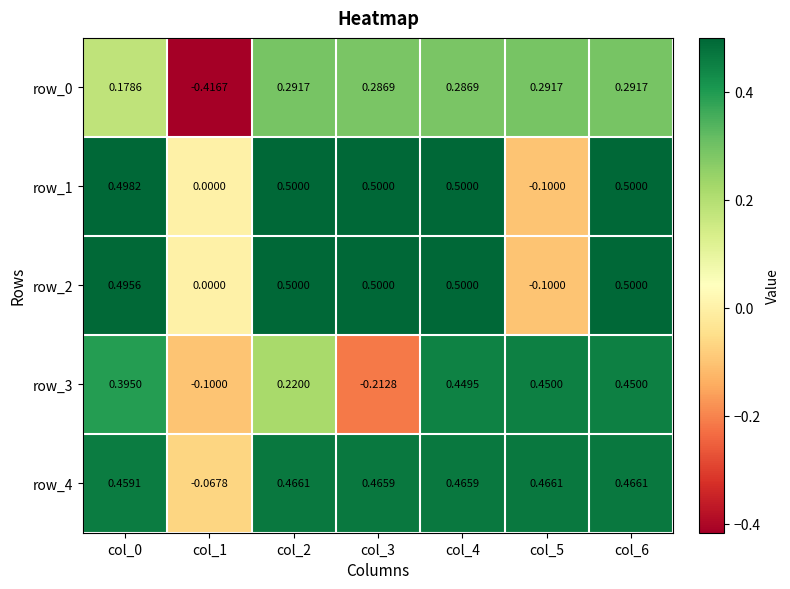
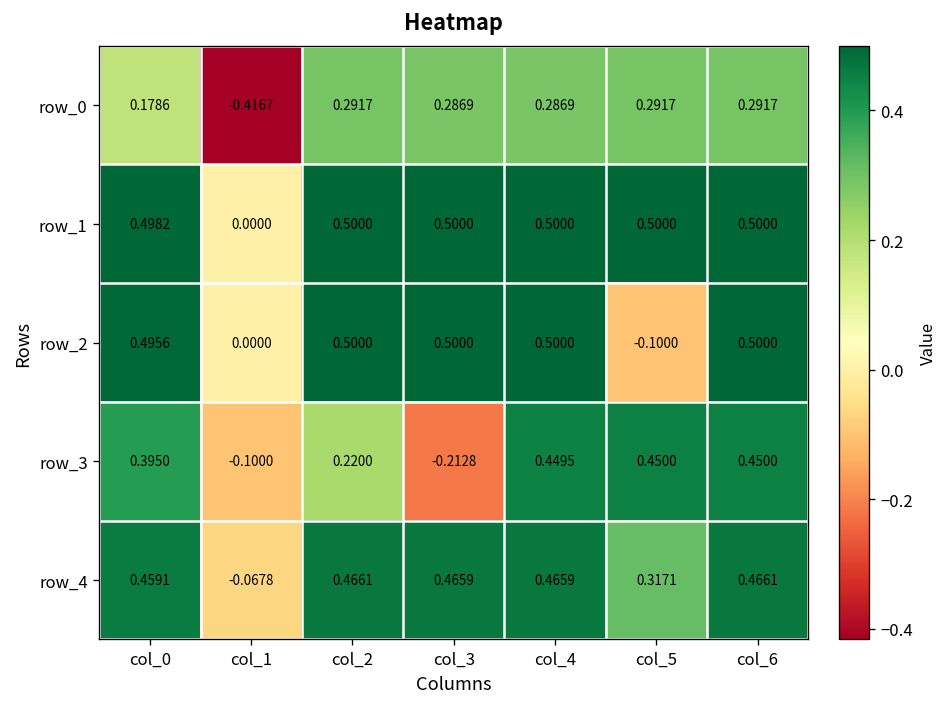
row_1, col_5: -0.1000 -> 0.5000
row_4, col_5: 0.4661 -> 0.3171
